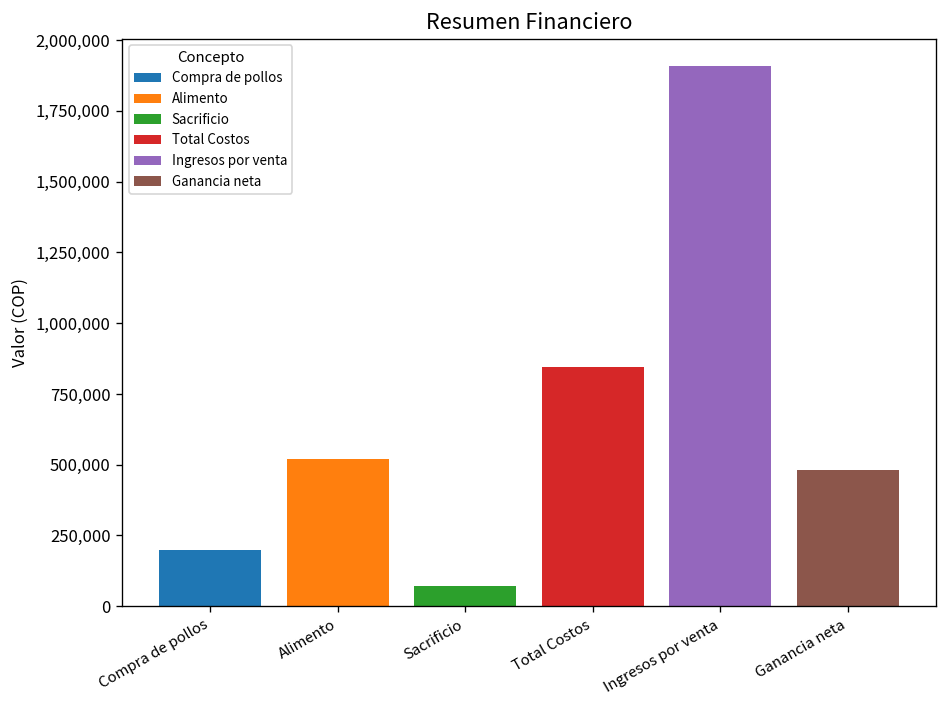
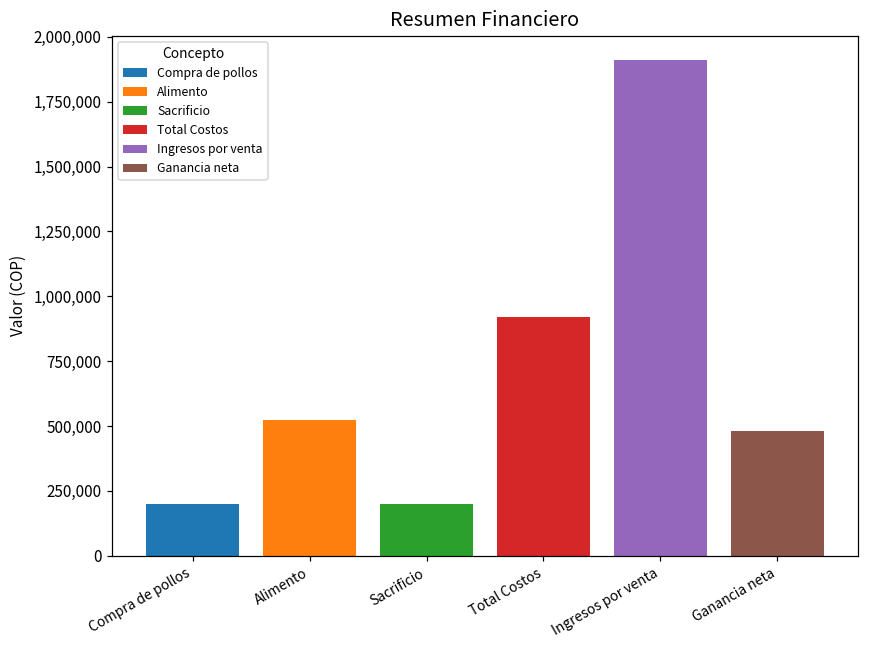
Sacrificio: 70,000 -> 200,000
Total Costos: 850,000 -> 920,000
